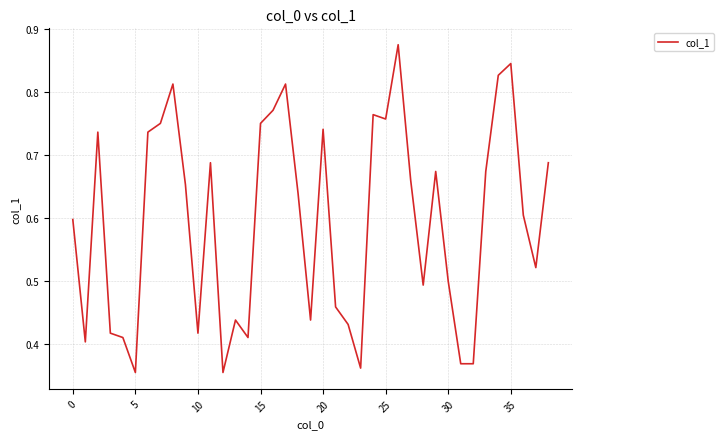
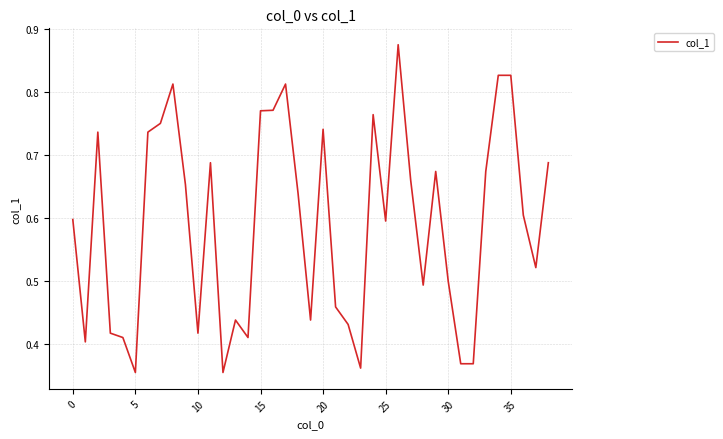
15: 0.75 -> 0.77
25: 0.76 -> 0.59
35: 0.85 -> 0.83
